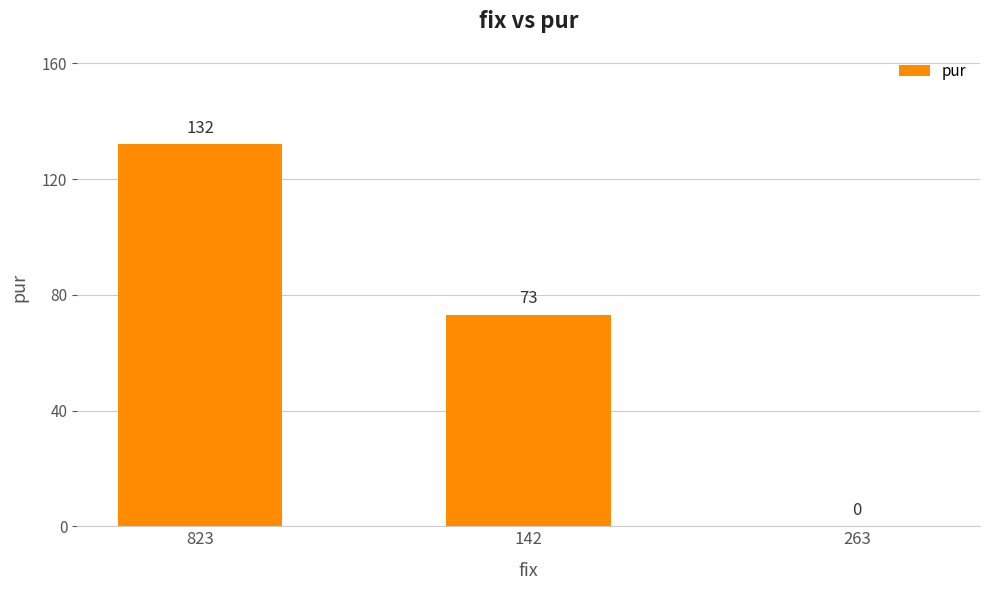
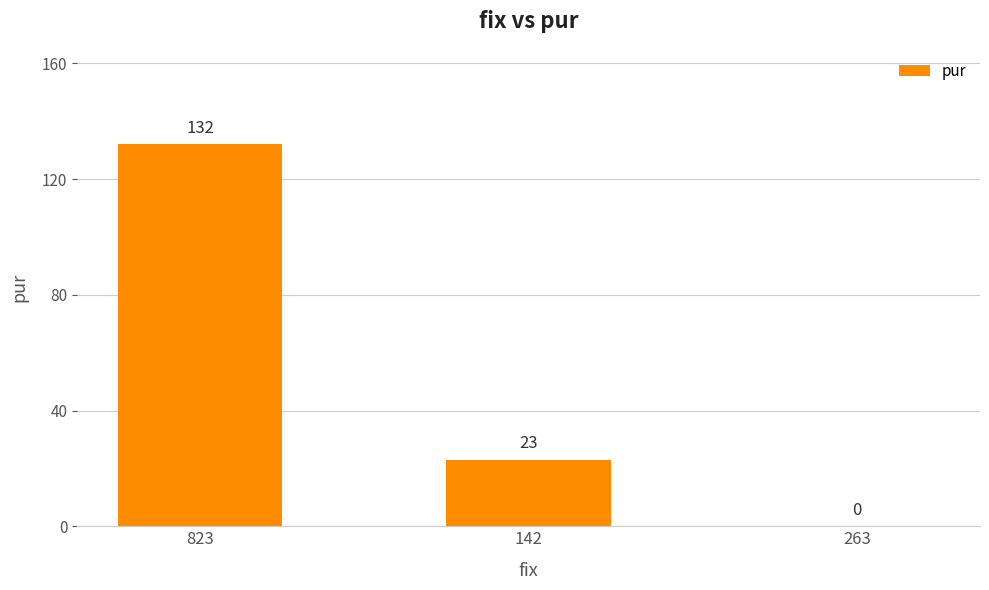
142: 73 -> 23
